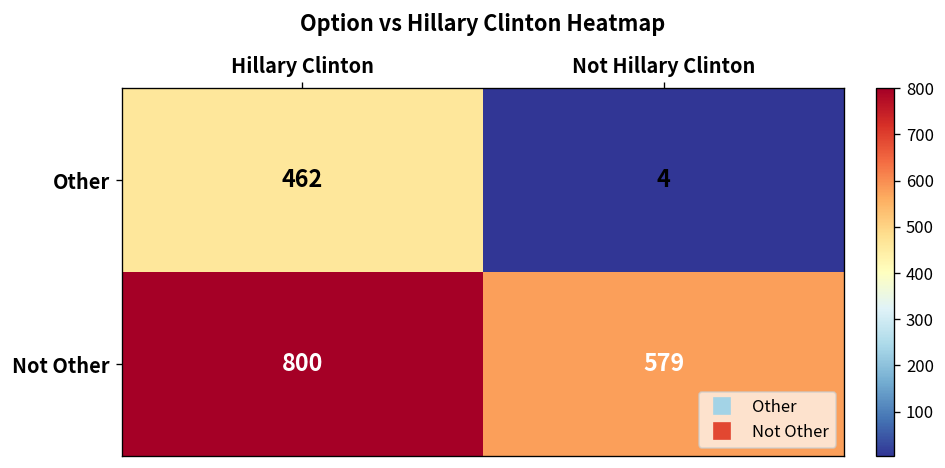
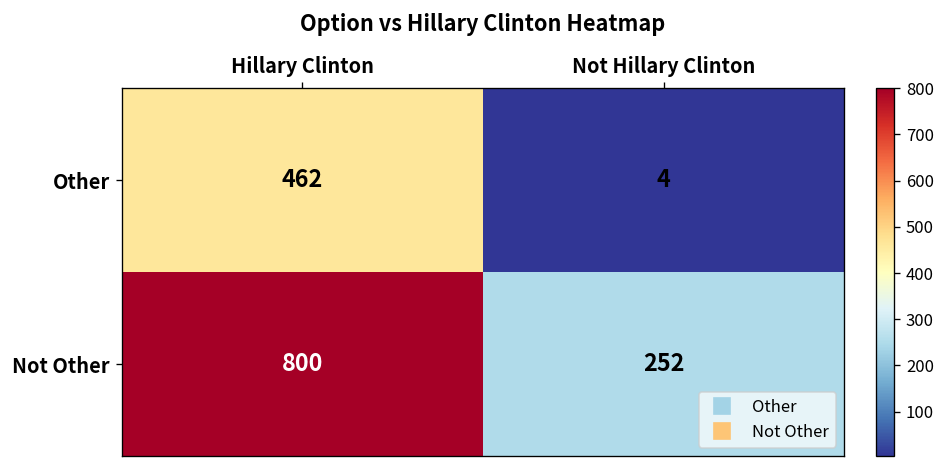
Not Other, Not Hillary Clinton: 579 -> 252
